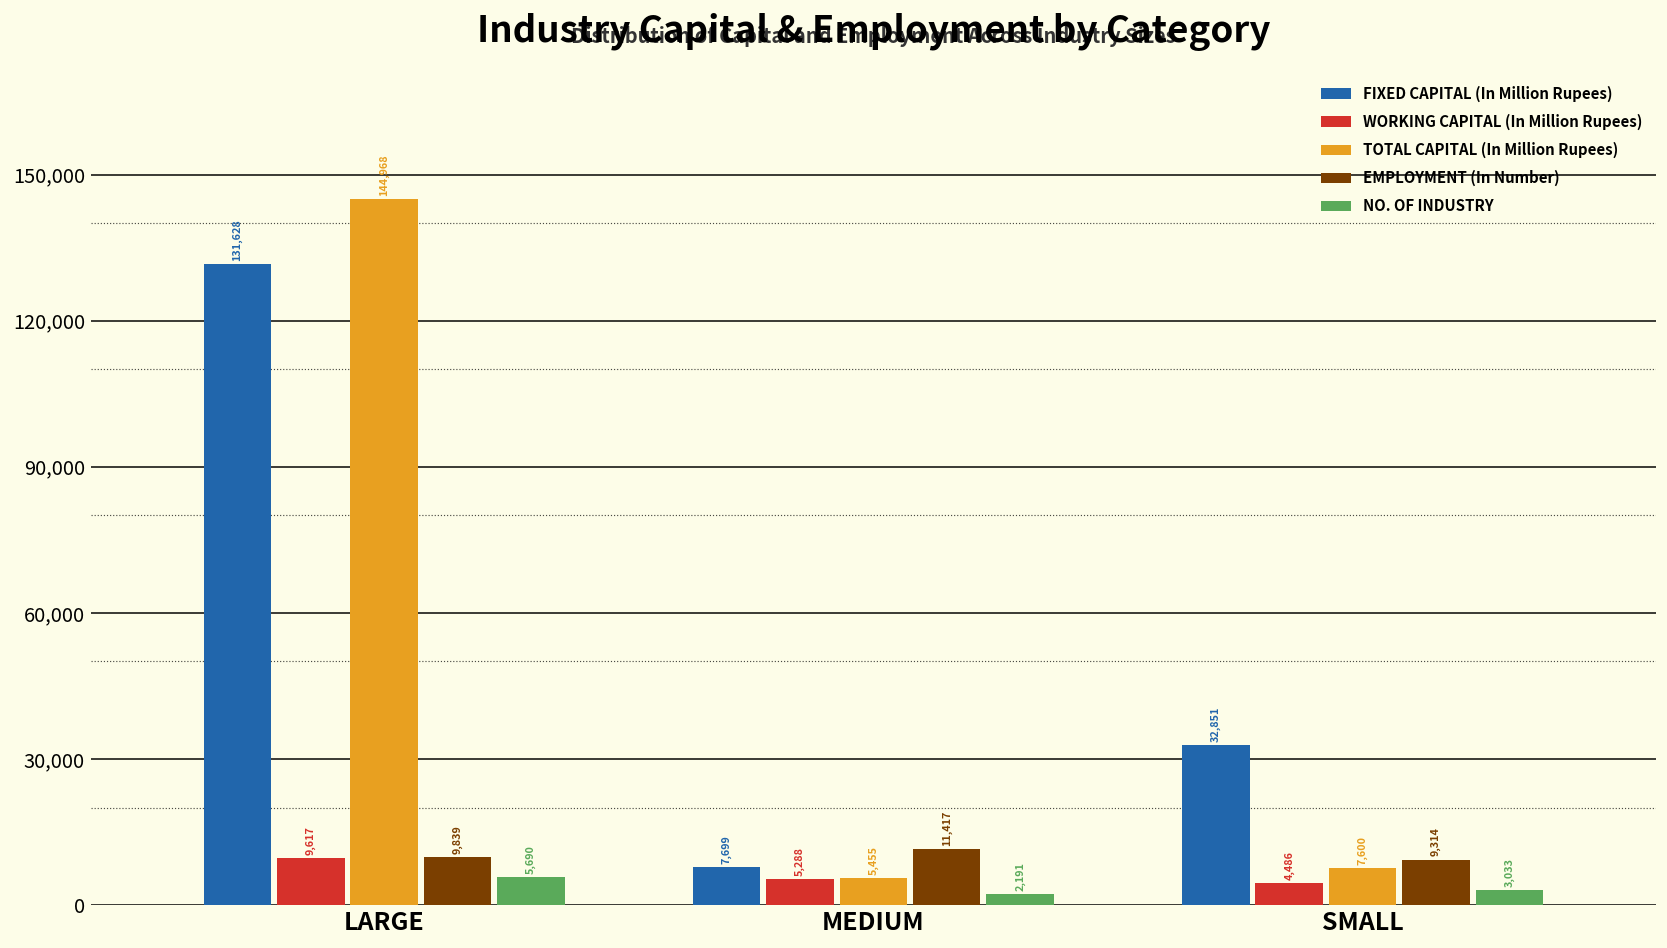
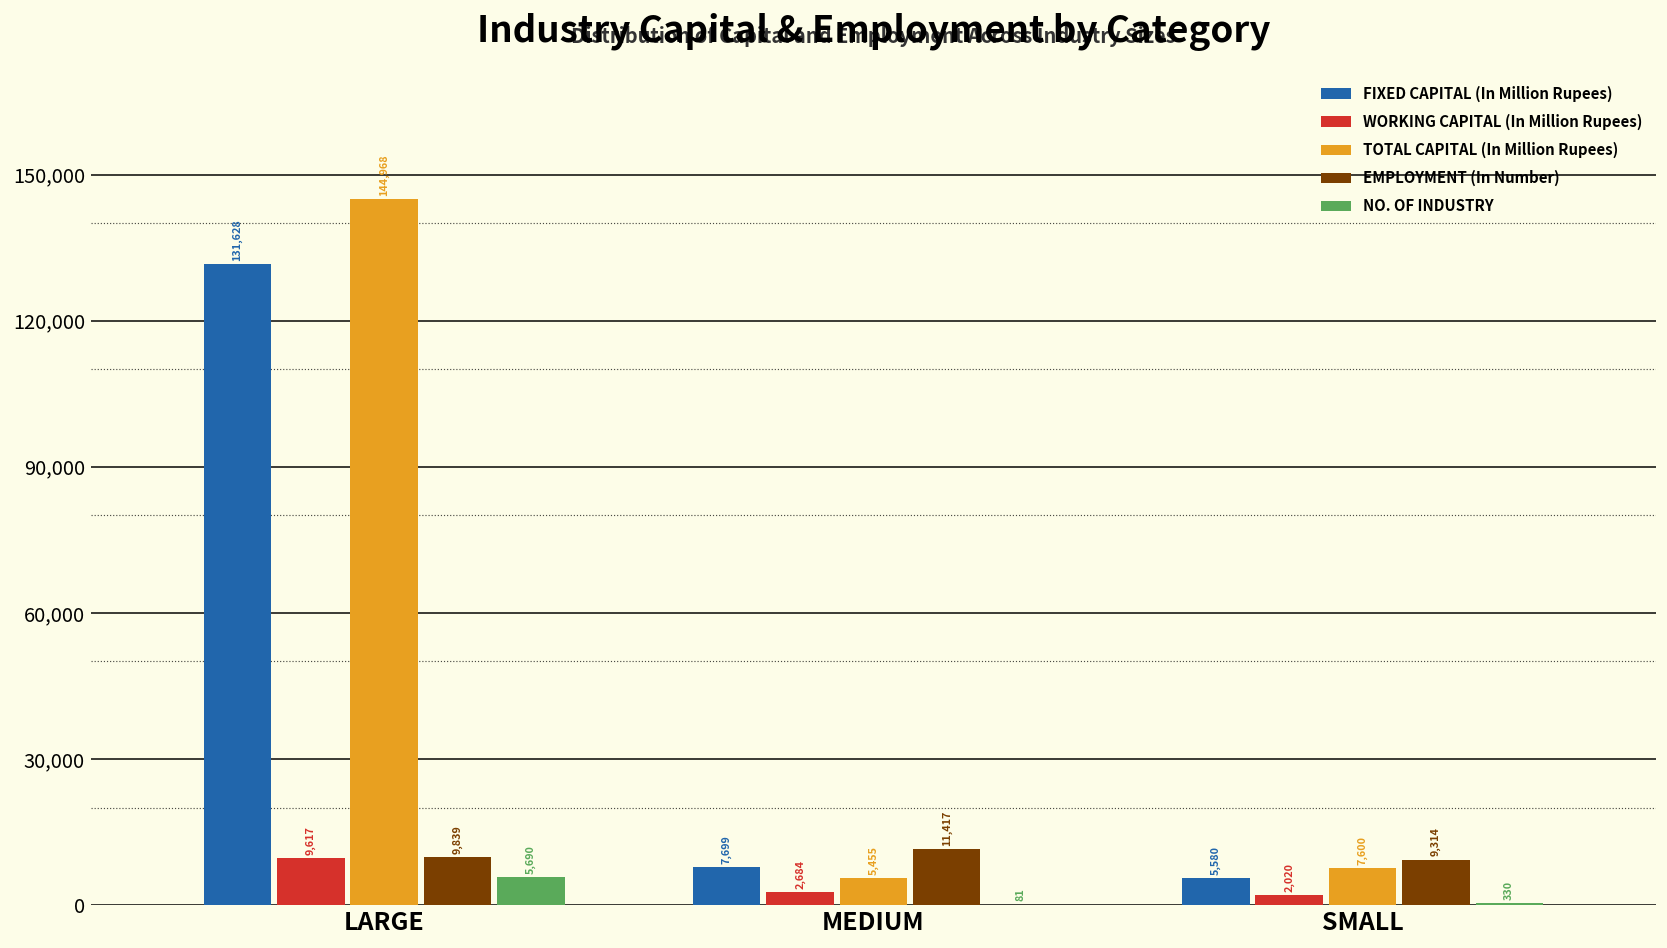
WORKING CAPITAL (In Million Rupees), MEDIUM: 5,288 -> 2,684
NO. OF INDUSTRY, MEDIUM: 2,191 -> 81
FIXED CAPITAL (In Million Rupees), SMALL: 32,851 -> 5,580
WORKING CAPITAL (In Million Rupees), SMALL: 4,486 -> 2,020
NO. OF INDUSTRY, SMALL: 3,033 -> 330
